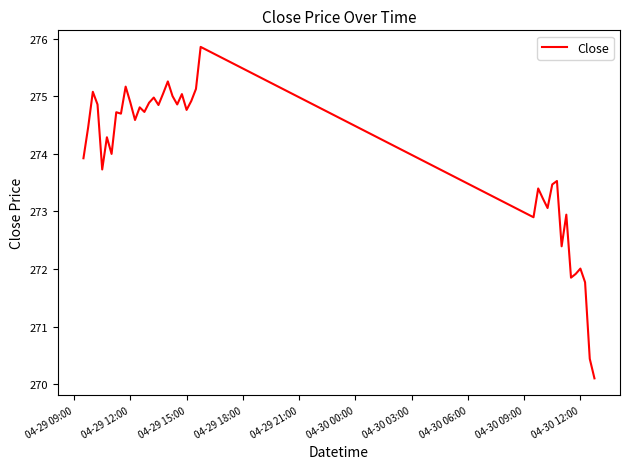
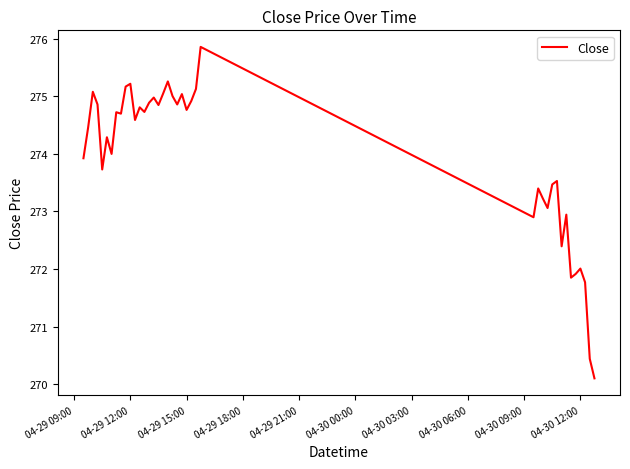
04-29 12:00: 274.9 -> 275.2
